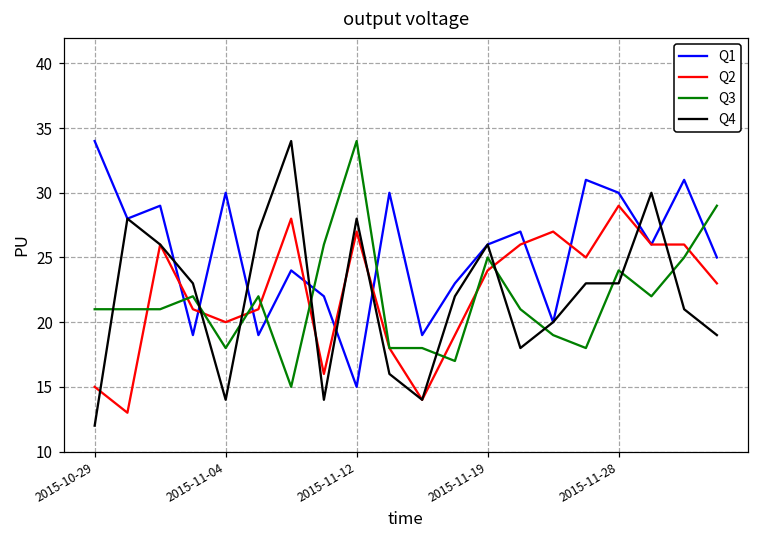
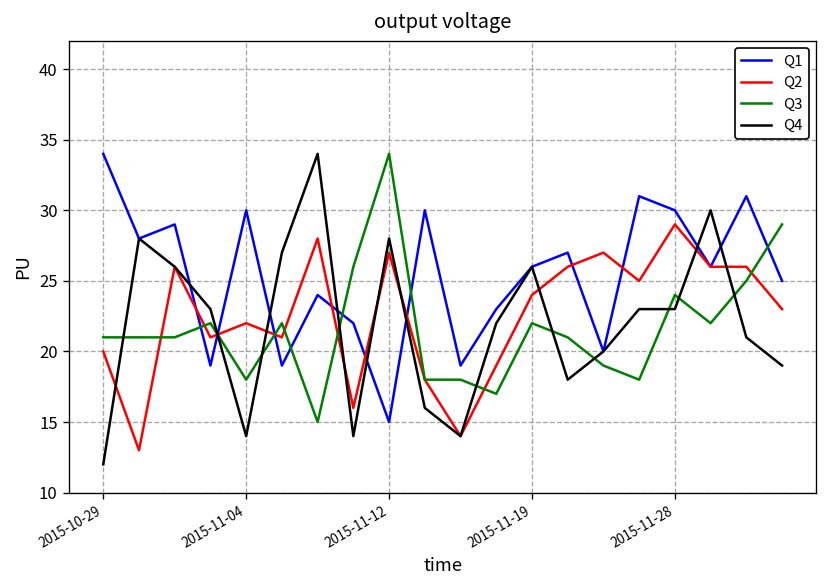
Q2, 2015-10-29: 15 -> 20
Q2, 2015-11-04: 20 -> 22
Q3, 2015-11-19: 25 -> 22
